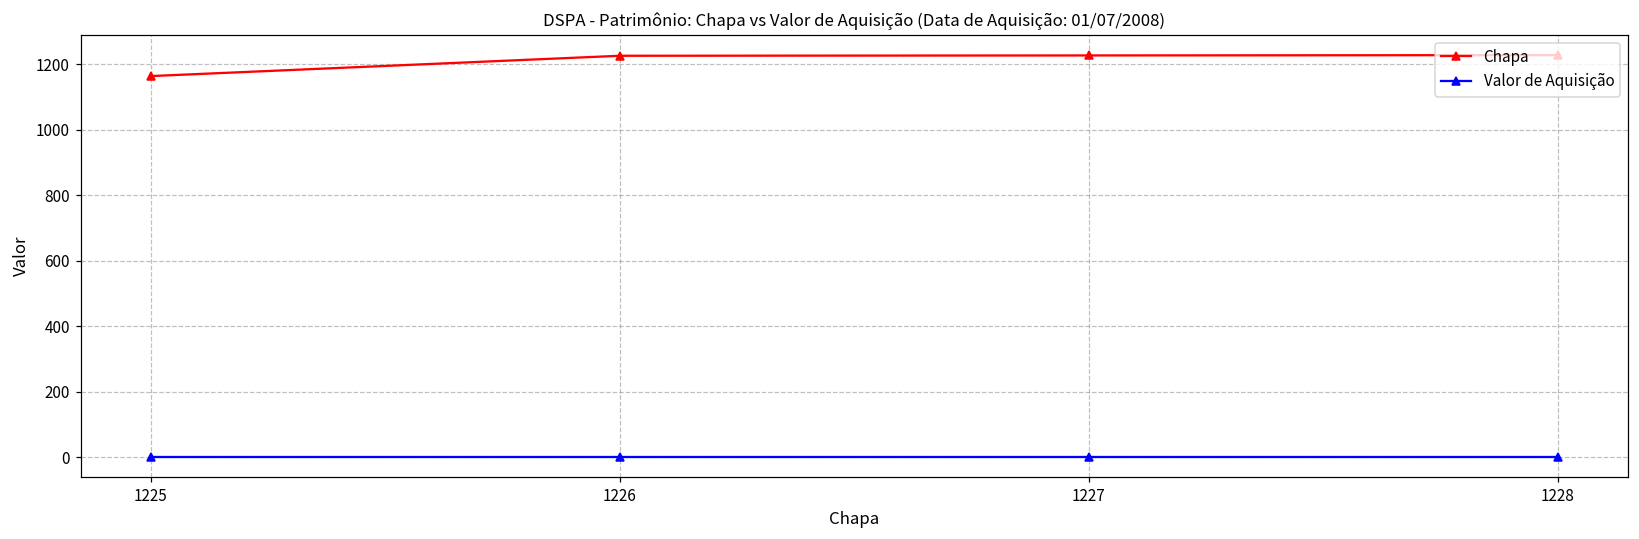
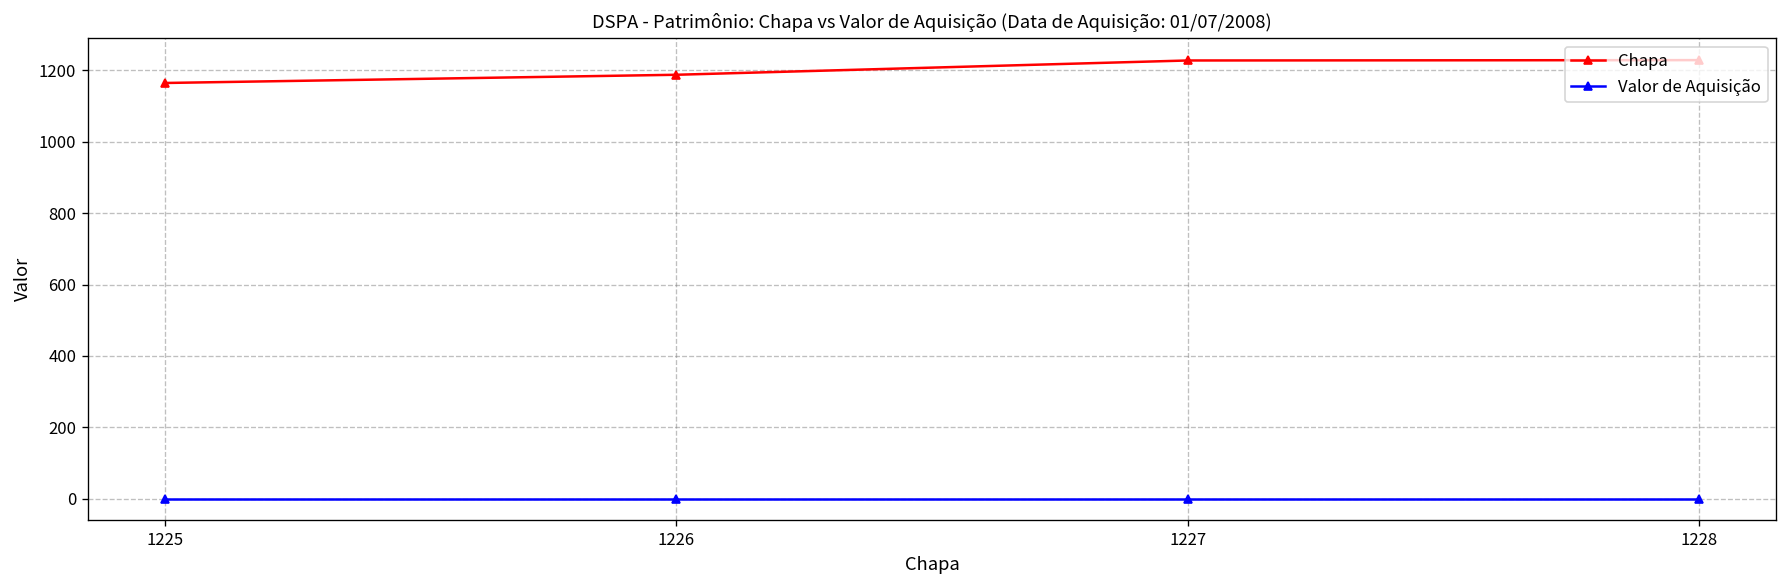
Chapa, 1226: 1230 -> 1190
